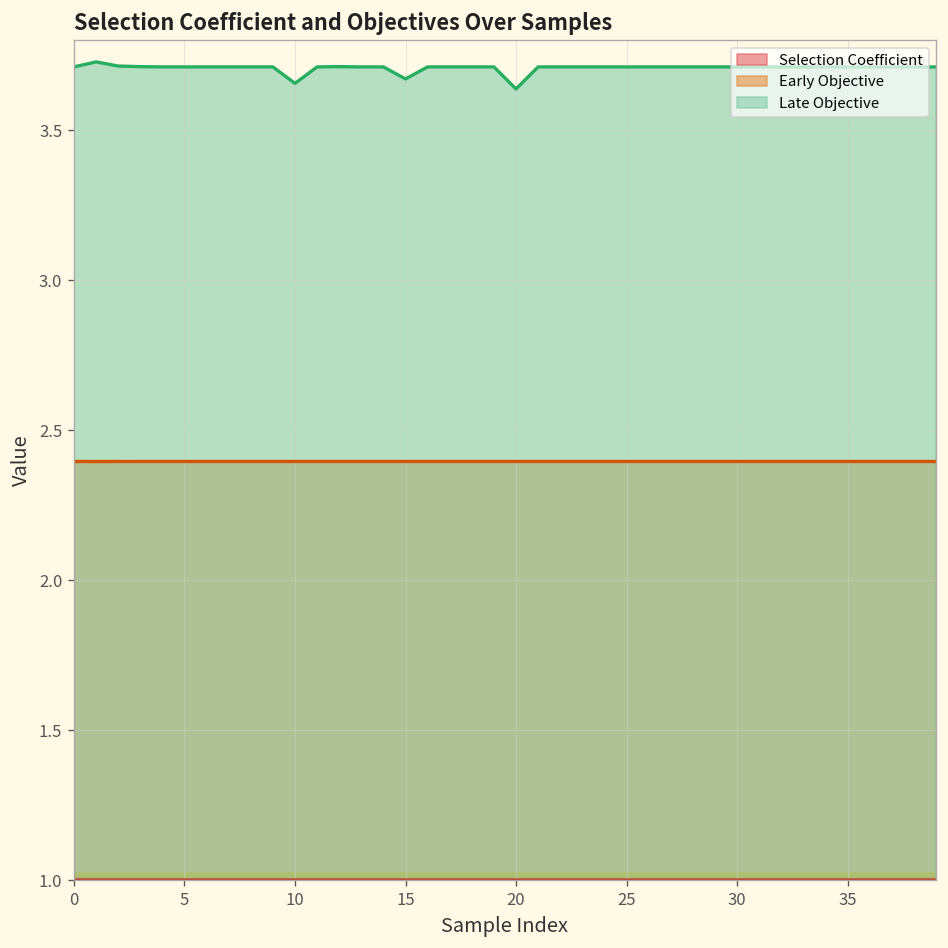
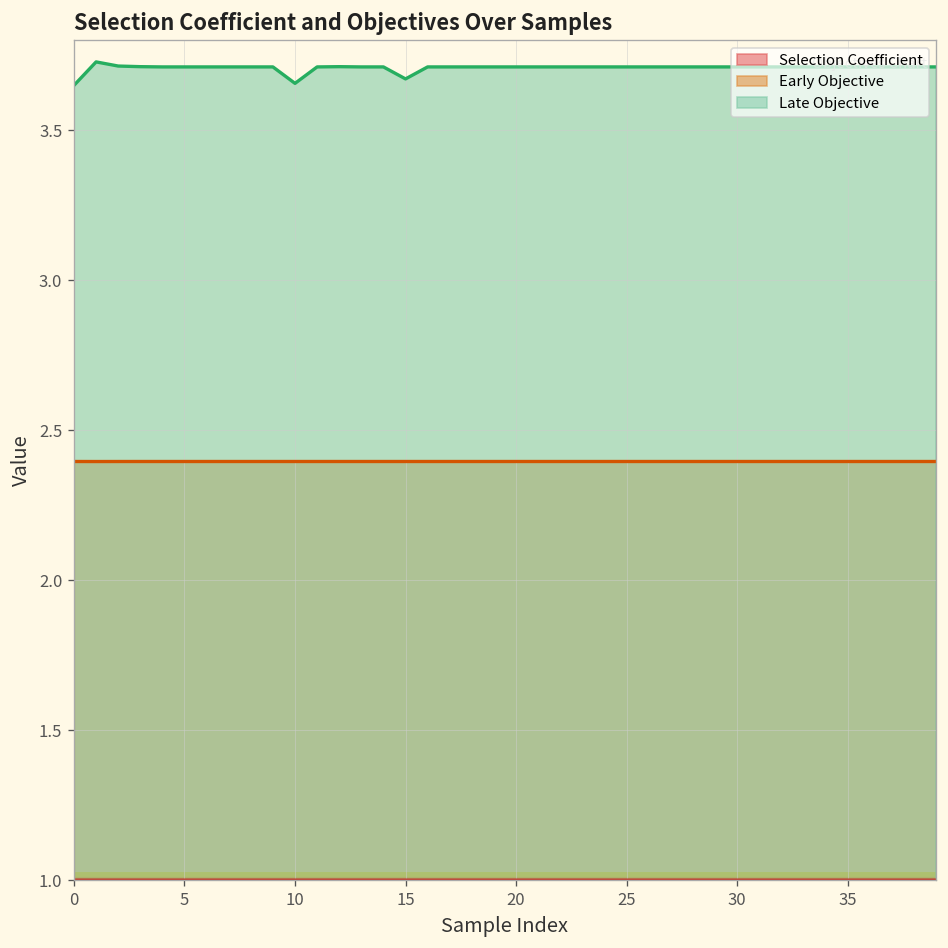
Late Objective, 0: 3.71 -> 3.65
Late Objective, 20: 3.64 -> 3.71
